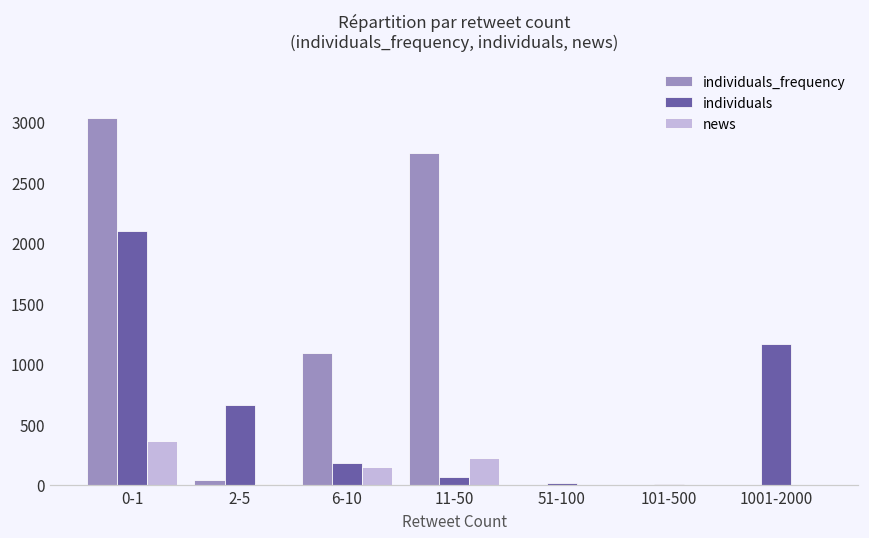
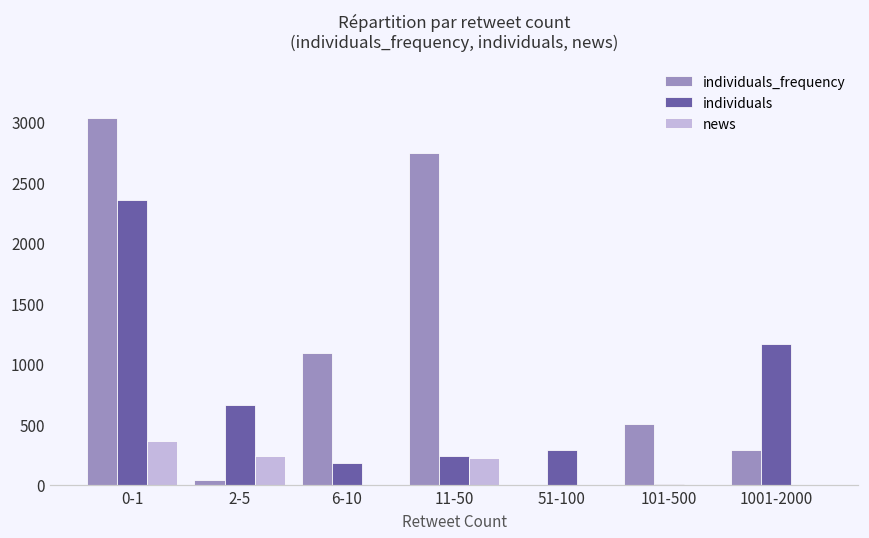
individuals, 0-1: 2100 -> 2350
news, 2-5: 10 -> 240
news, 6-10: 150 -> 0
individuals, 11-50: 60 -> 240
individuals, 51-100: 10 -> 280
individuals_frequency, 101-500: 0 -> 500
individuals_frequency, 1001-2000: 0 -> 290
